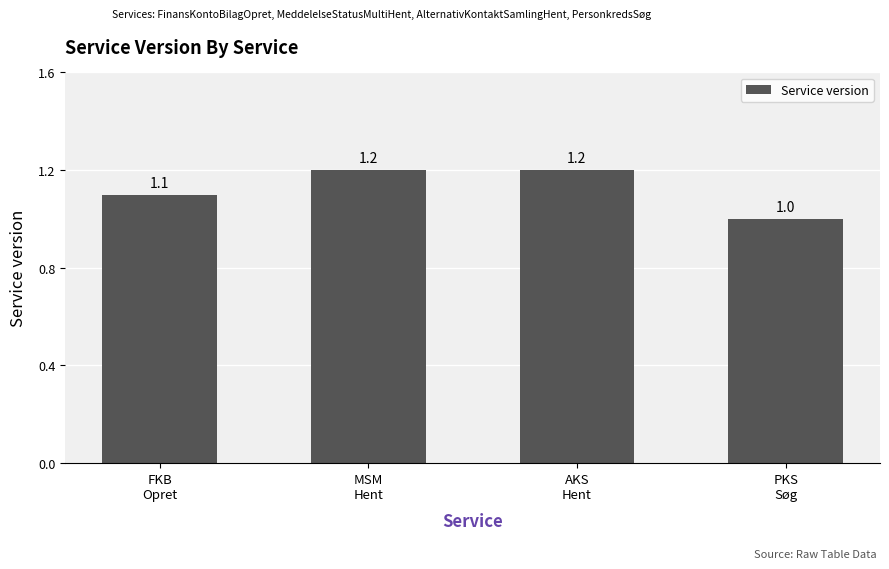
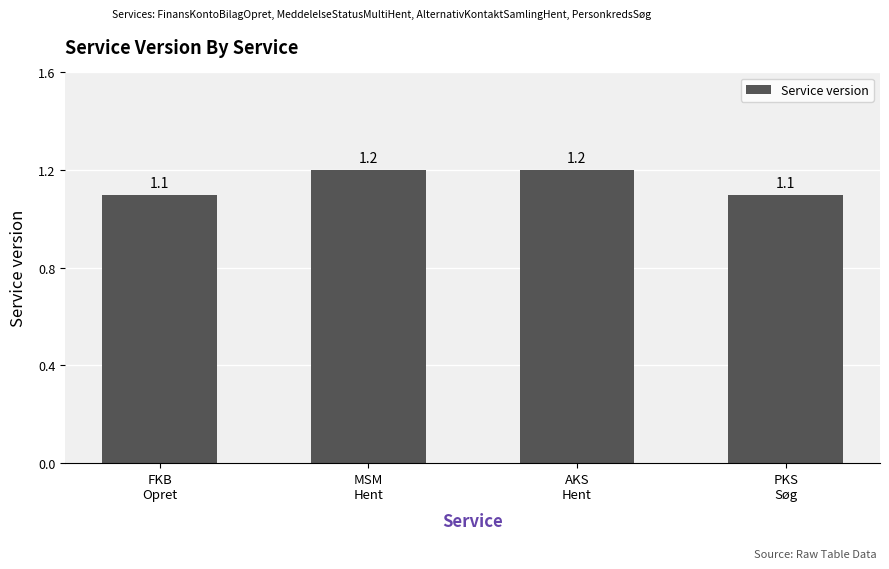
PKS Søg: 1.0 -> 1.1
